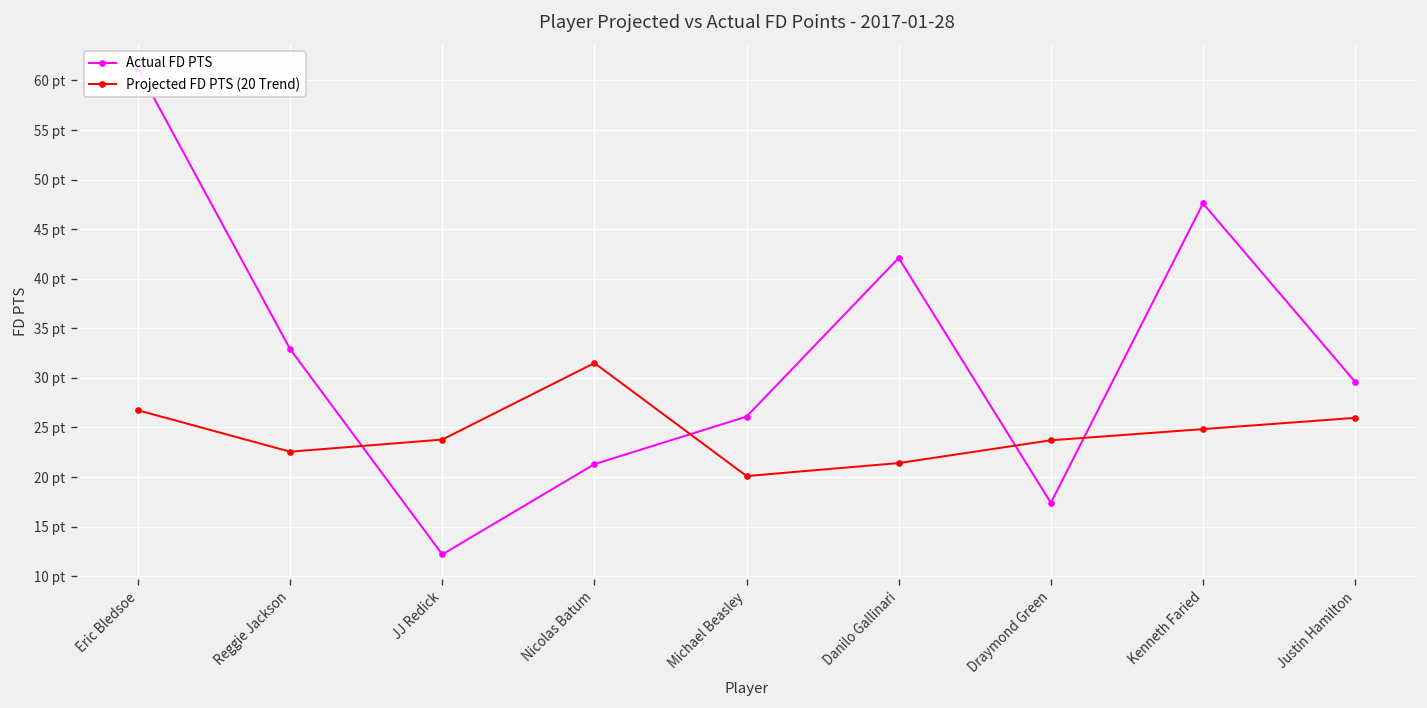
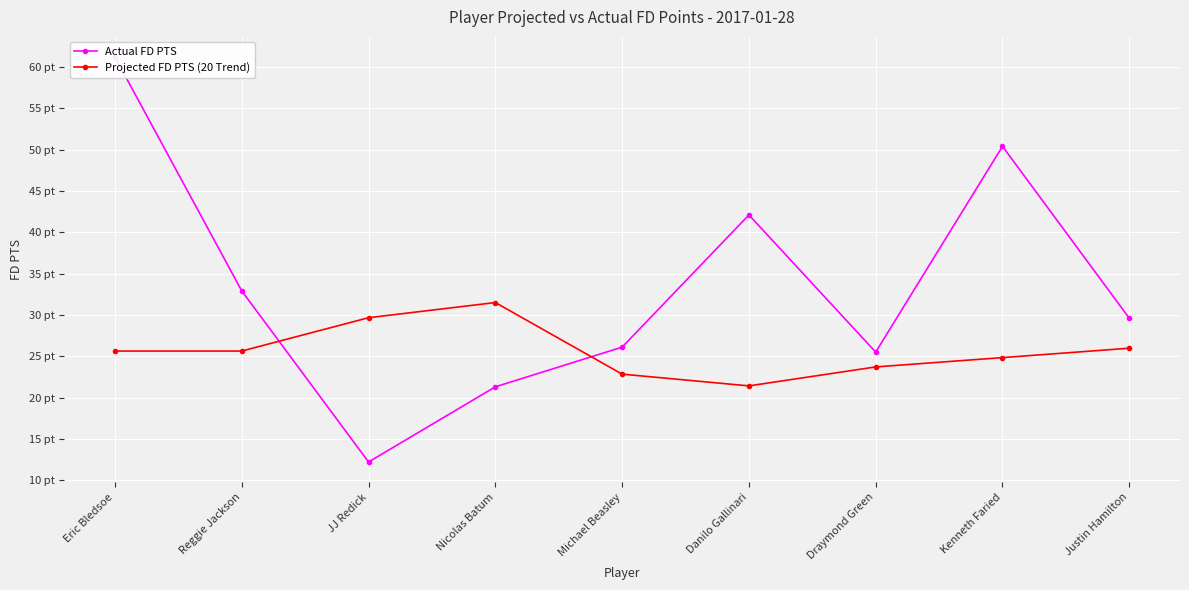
Projected FD PTS (20 Trend), Eric Bledsoe: 27 pt -> 26 pt
Projected FD PTS (20 Trend), Reggie Jackson: 23 pt -> 26 pt
Projected FD PTS (20 Trend), JJ Redick: 24 pt -> 30 pt
Projected FD PTS (20 Trend), Michael Beasley: 20 pt -> 23 pt
Actual FD PTS, Draymond Green: 17 pt -> 26 pt
Actual FD PTS, Kenneth Faried: 48 pt -> 50 pt
